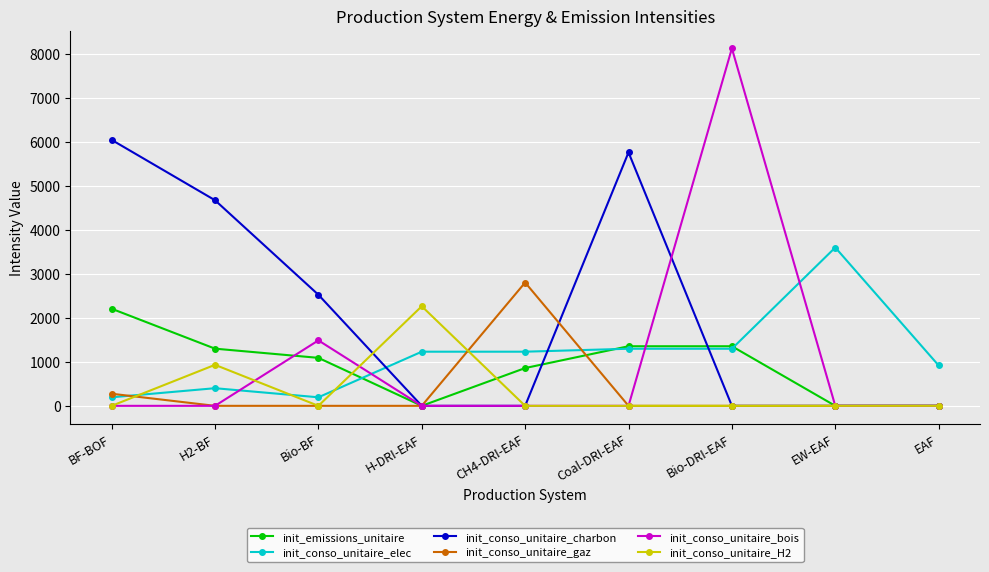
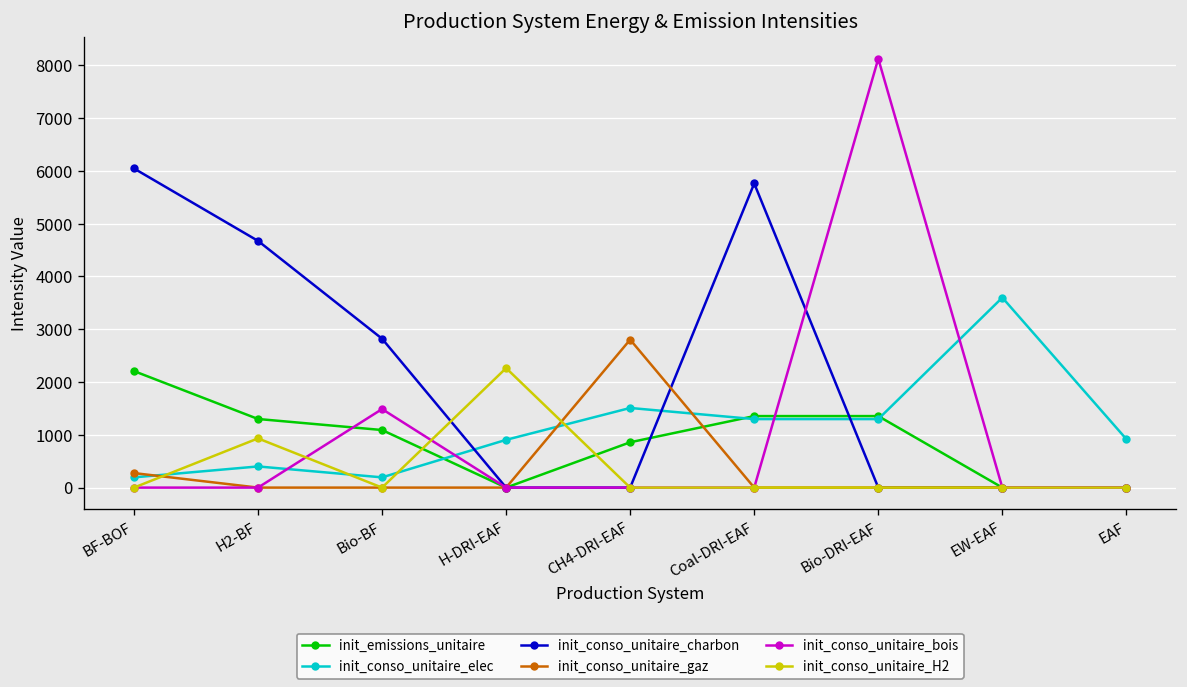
init_conso_unitaire_charbon, Bio-BF: 2500 -> 2800
init_conso_unitaire_elec, H-DRI-EAF: 1200 -> 900
init_conso_unitaire_elec, CH4-DRI-EAF: 1200 -> 1500
